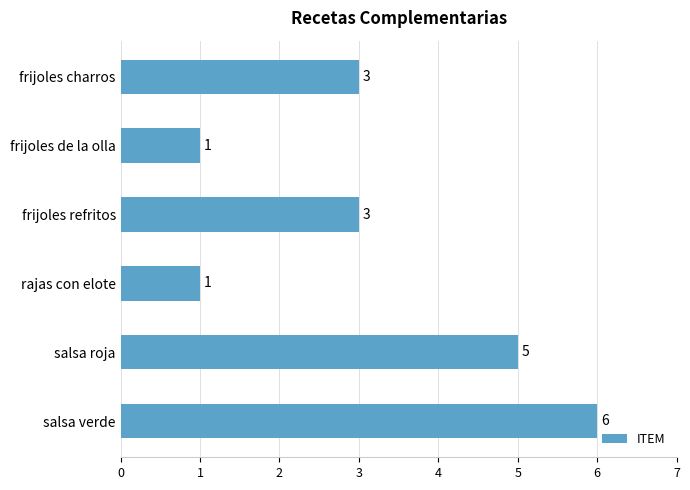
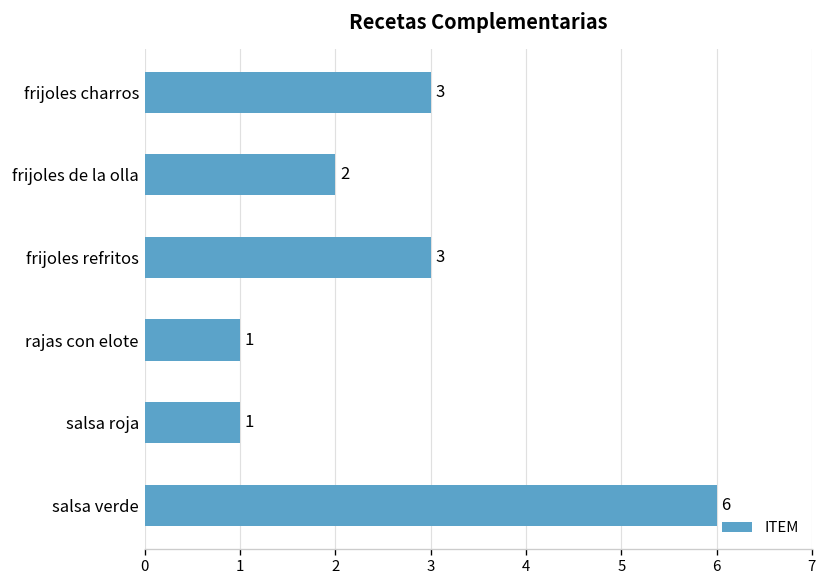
frijoles de la olla: 1 -> 2
salsa roja: 5 -> 1
